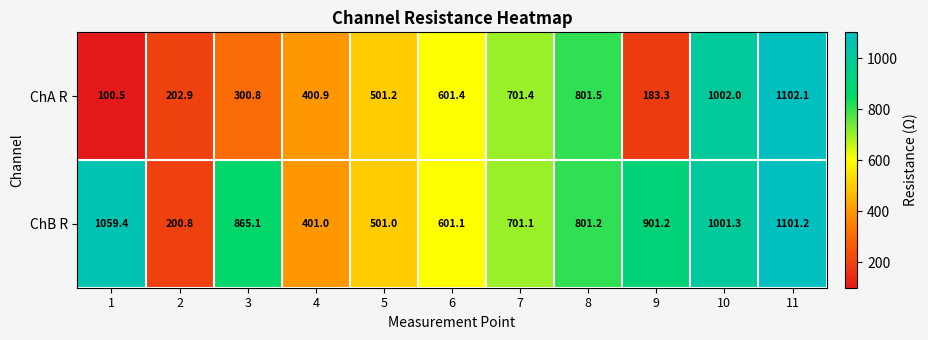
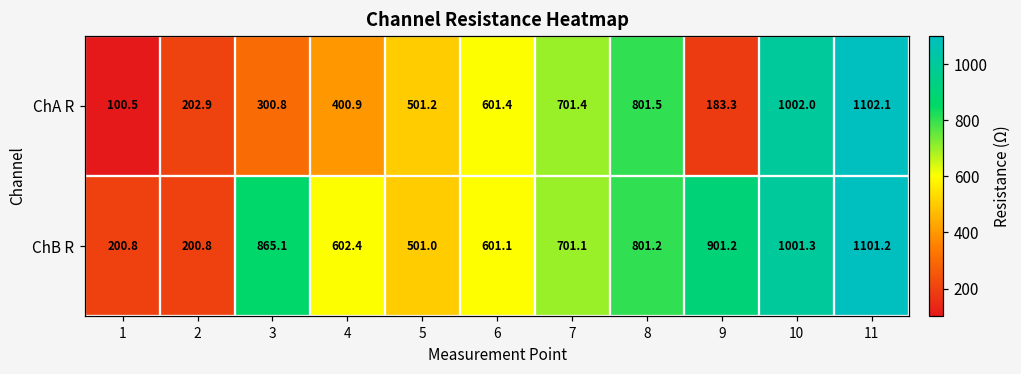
ChB R, 1: 1059.4 -> 200.8
ChB R, 4: 401.0 -> 602.4
